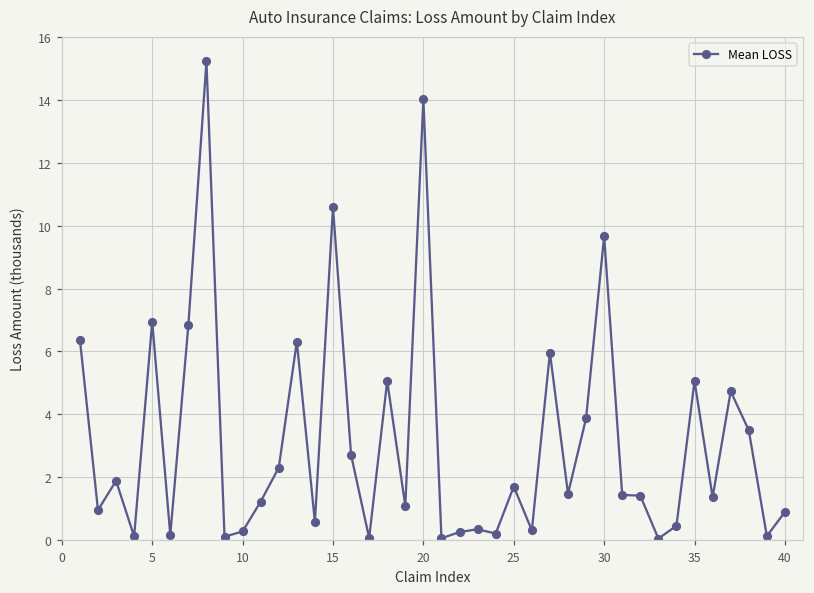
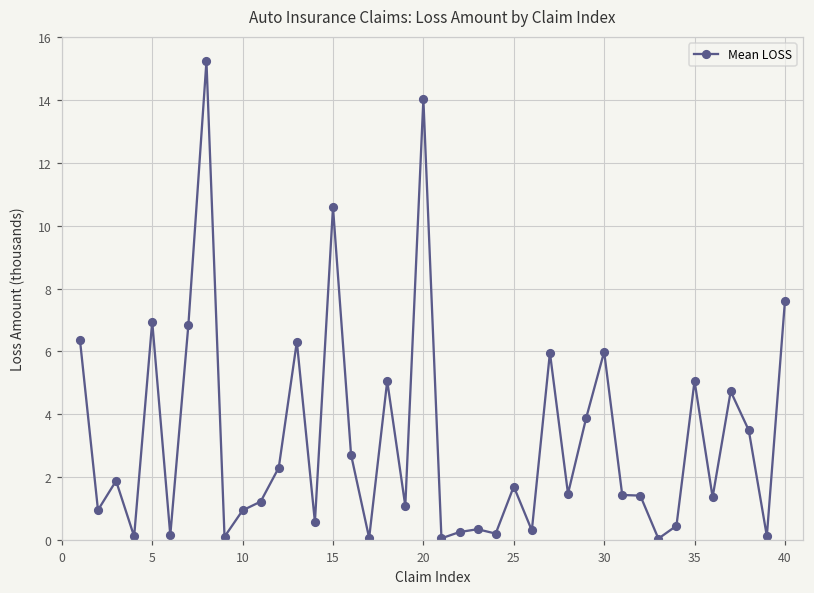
10: 0.3 -> 0.9
30: 9.7 -> 6.0
40: 0.9 -> 7.6
